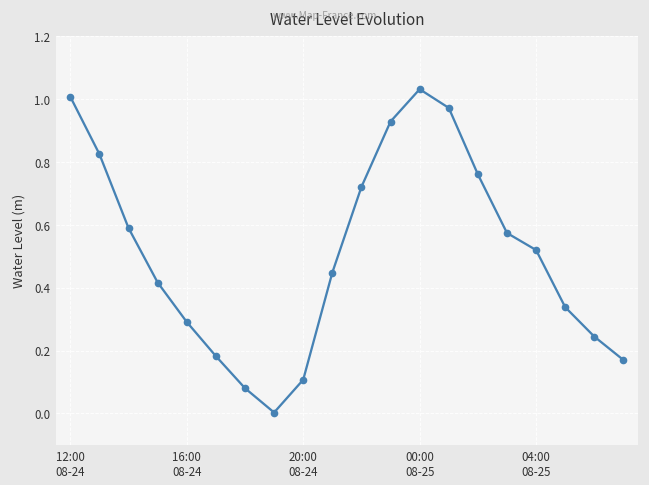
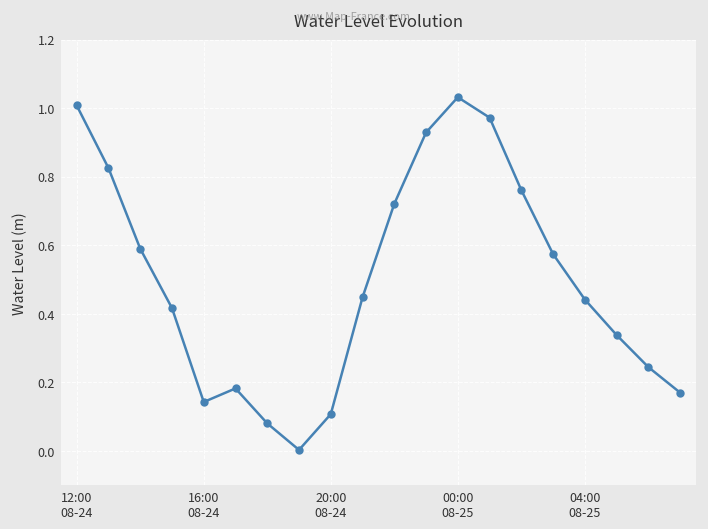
16:00 08-24: 0.29 -> 0.14
04:00 08-25: 0.52 -> 0.44
